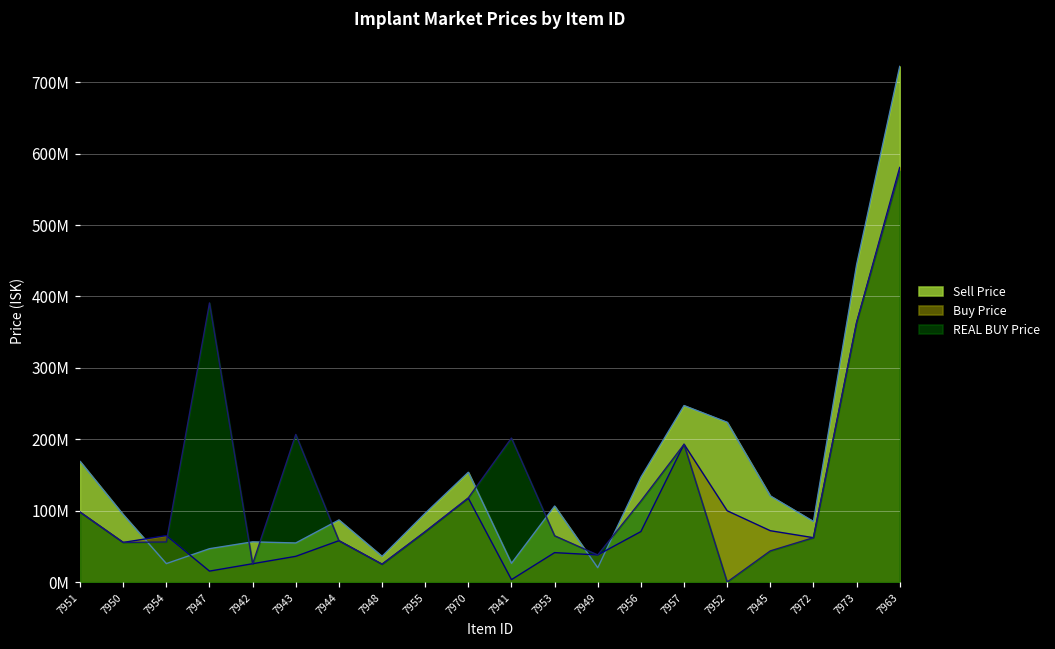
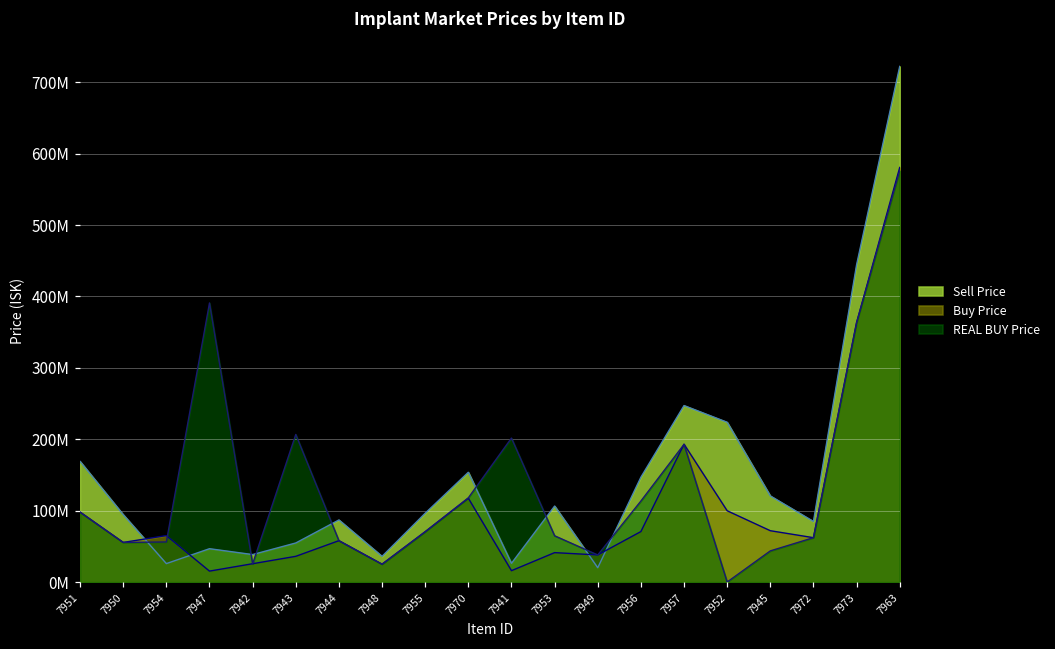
Sell Price, 7942: 60000000 -> 40000000
Buy Price, 7941: 0 -> 20000000
